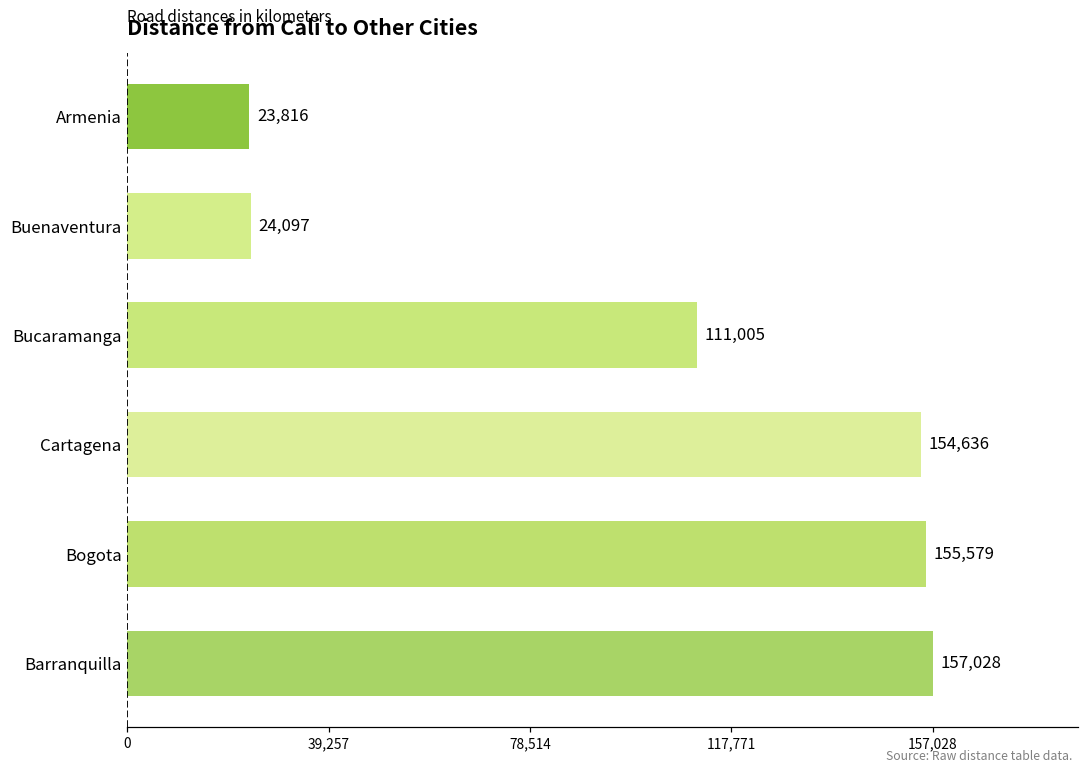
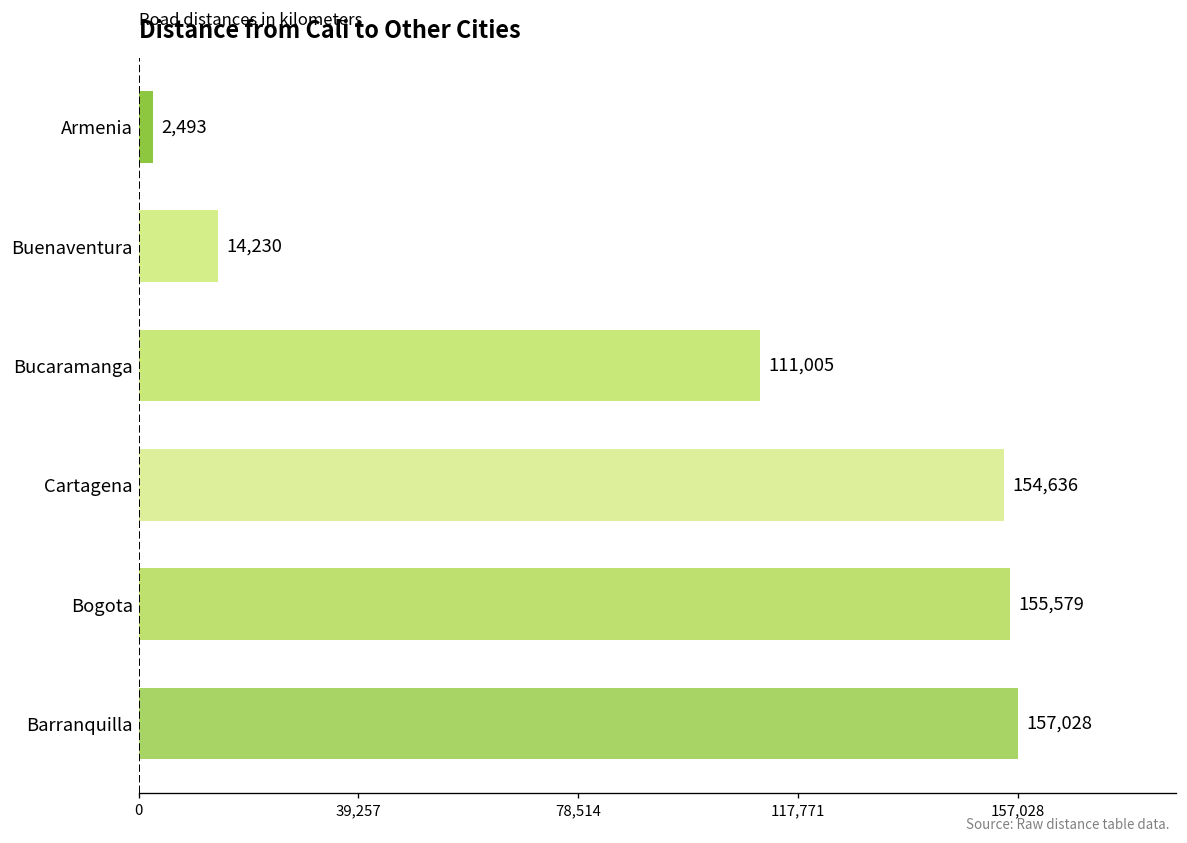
Armenia: 23,816 -> 2,493
Buenaventura: 24,097 -> 14,230
